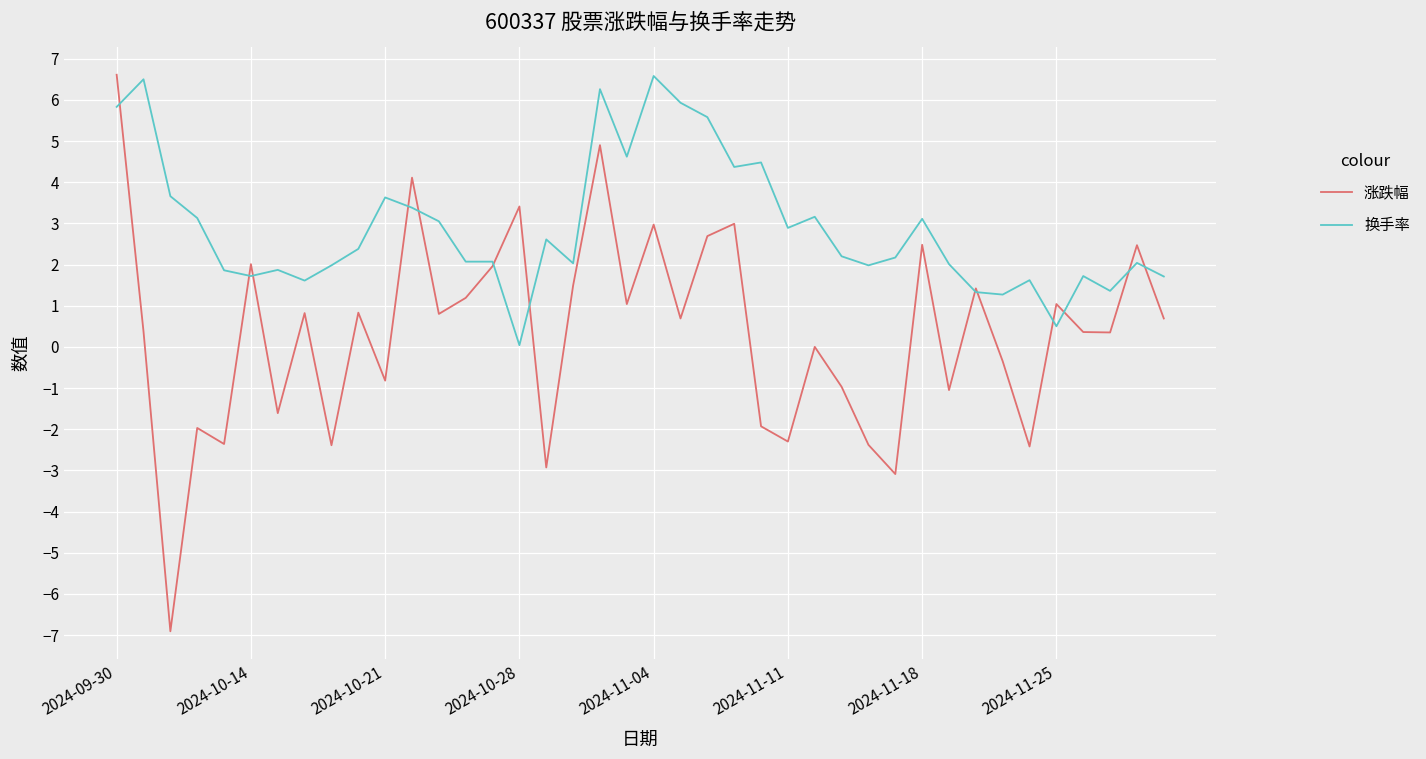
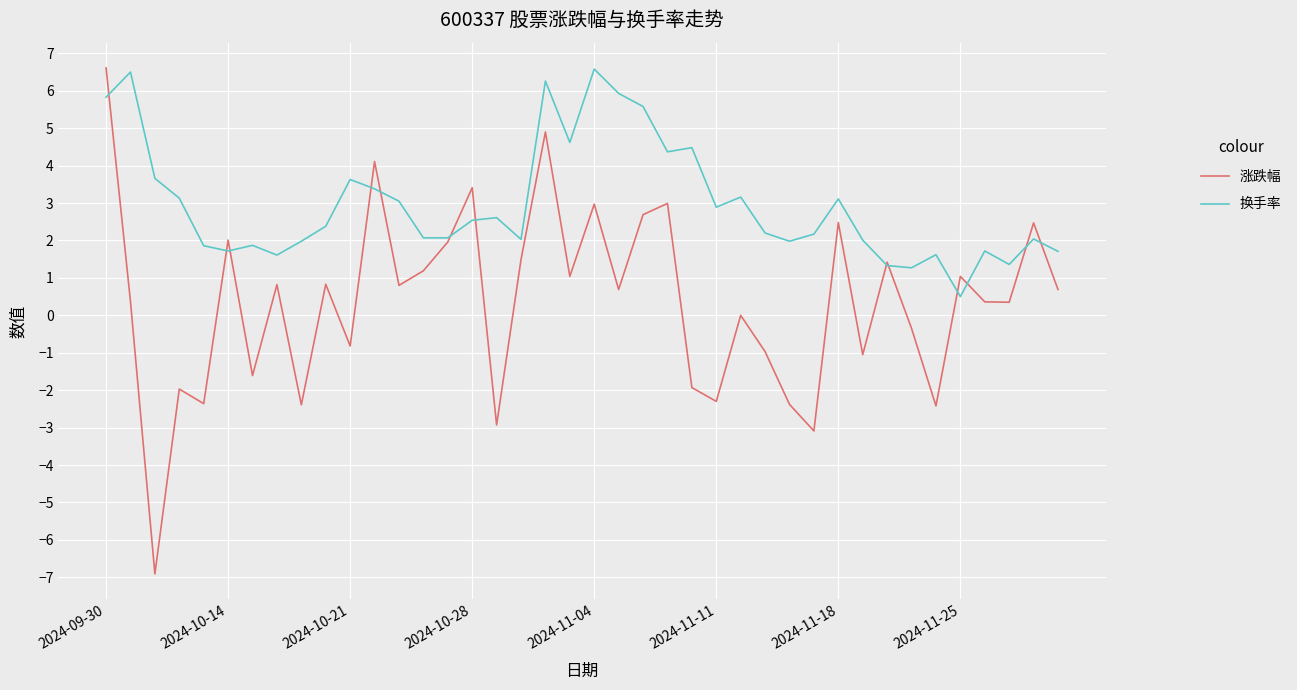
换手率, 2024-10-28: 0.0 -> 2.5
